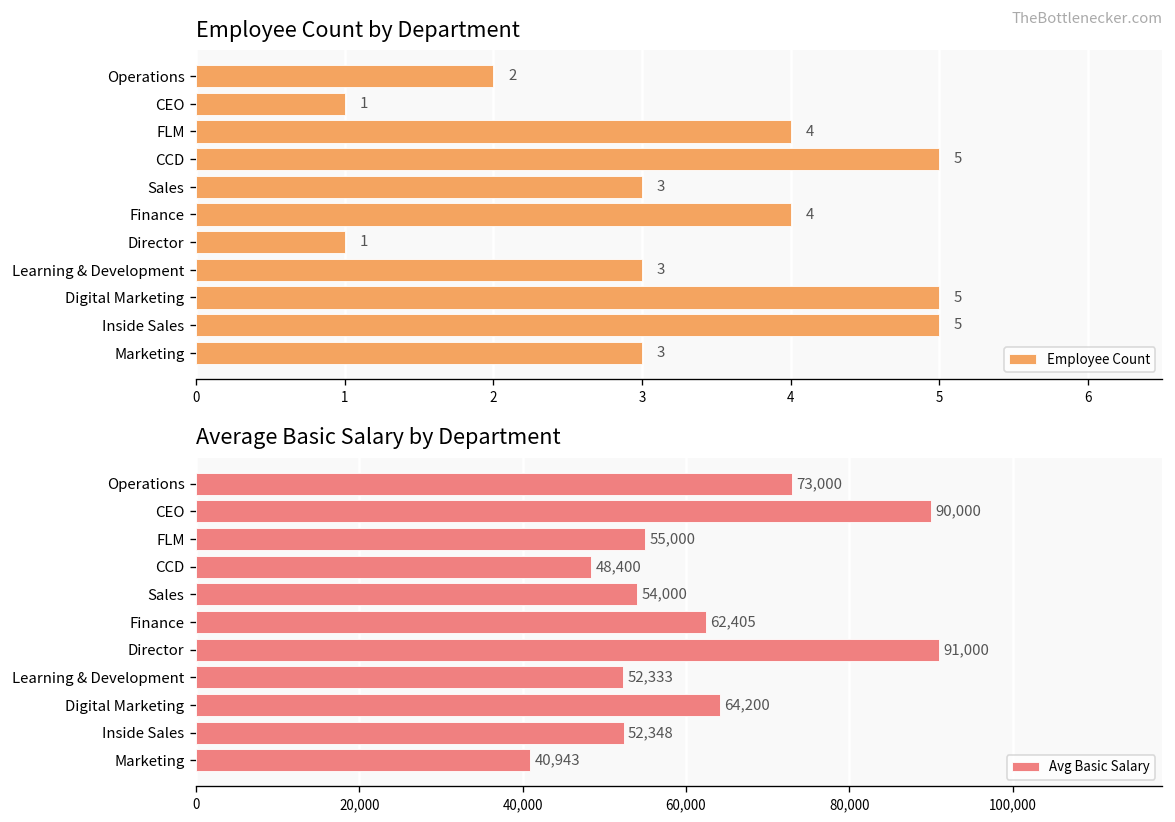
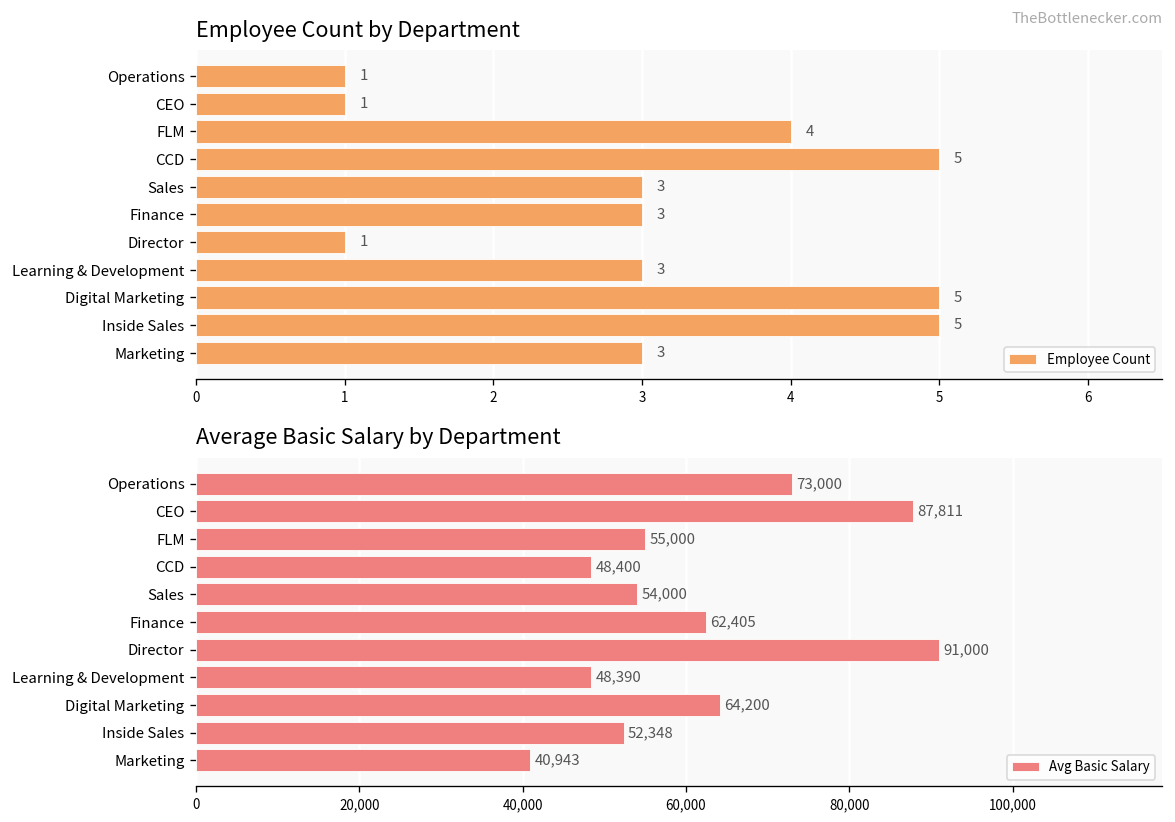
Employee Count by Department, Operations: 2 -> 1
Employee Count by Department, Finance: 4 -> 3
Average Basic Salary by Department, CEO: 90,000 -> 87,811
Average Basic Salary by Department, Learning & Development: 52,333 -> 48,390
